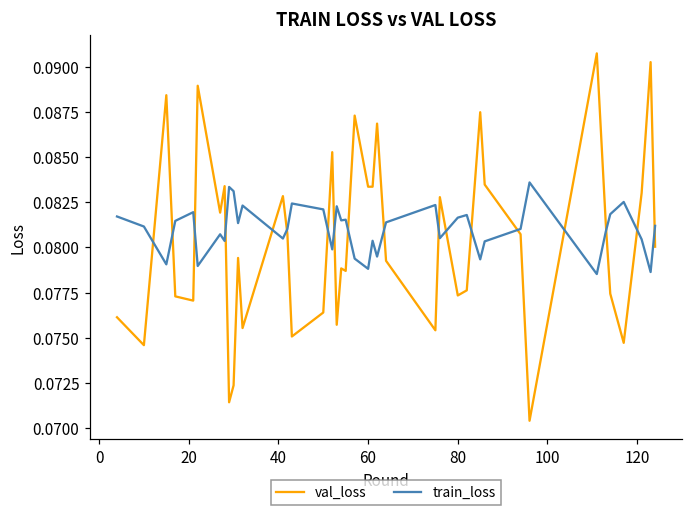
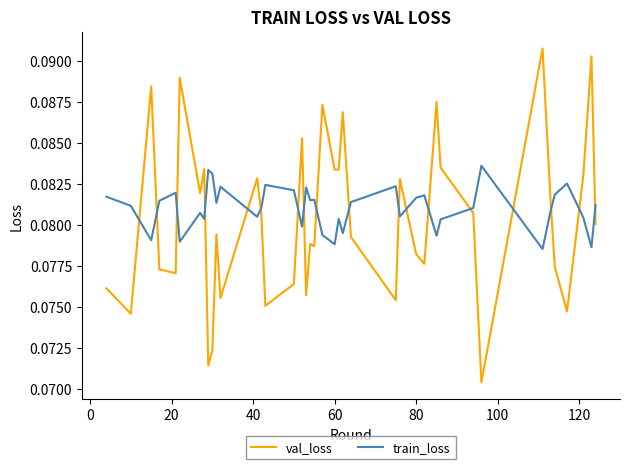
val_loss, 80: 0.0773 -> 0.0782
